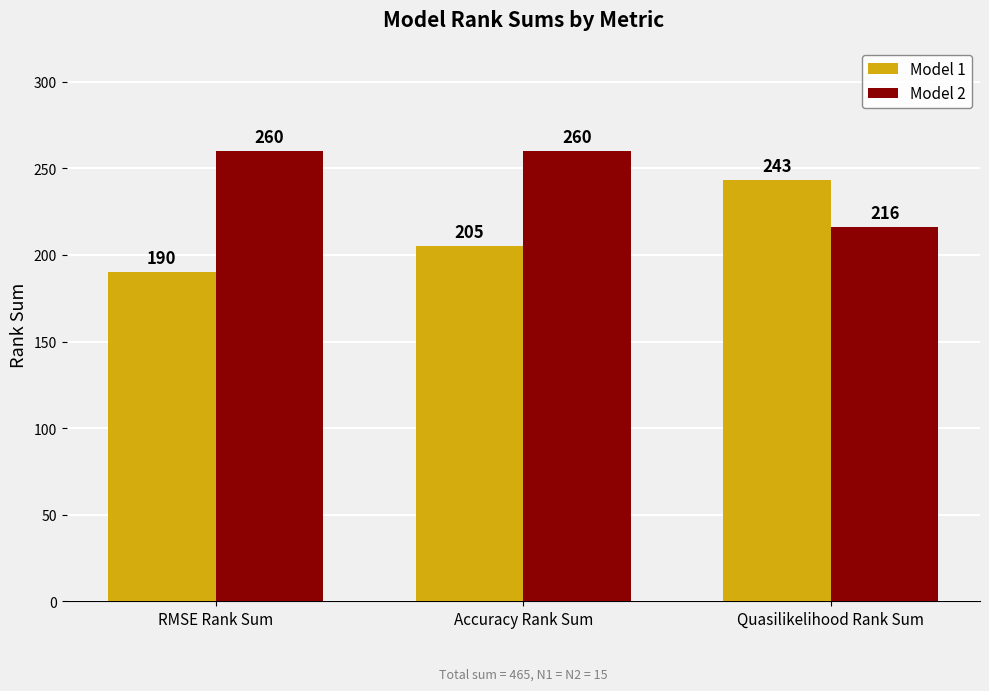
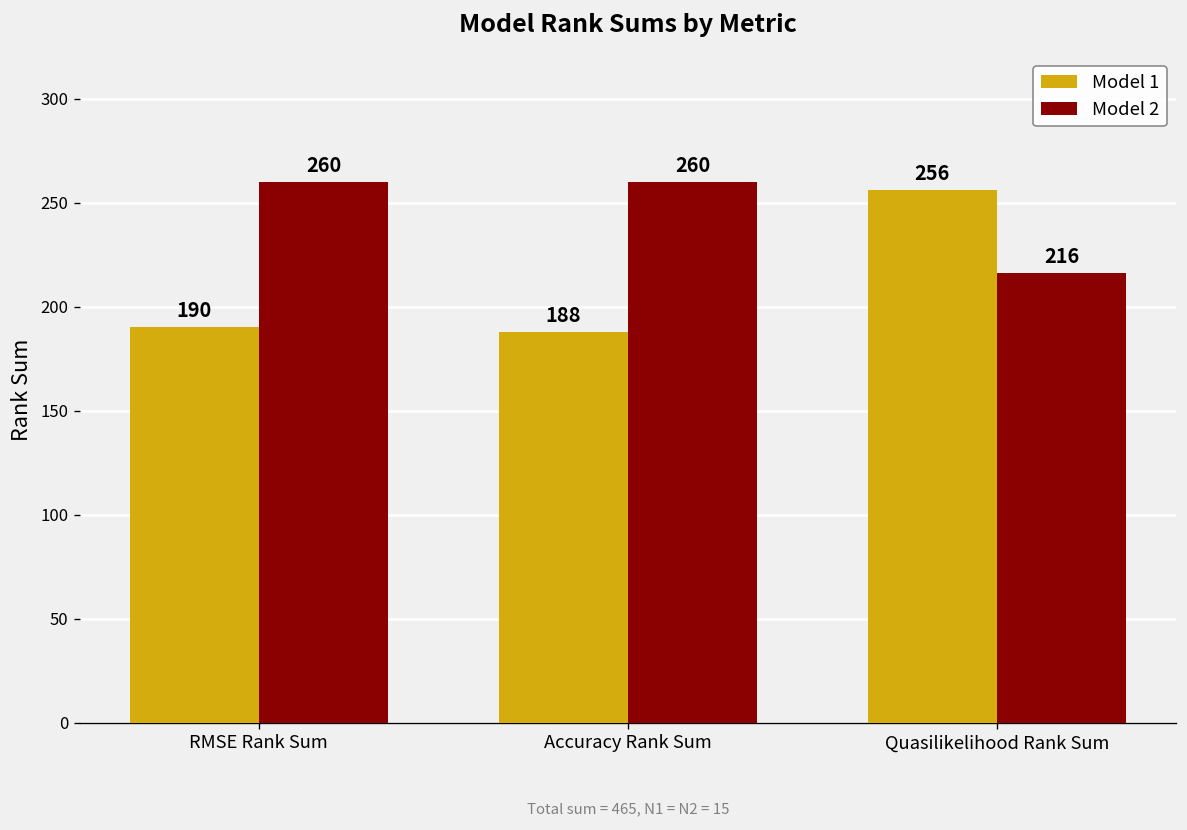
Model 1, Accuracy Rank Sum: 205 -> 188
Model 1, Quasilikelihood Rank Sum: 243 -> 256
